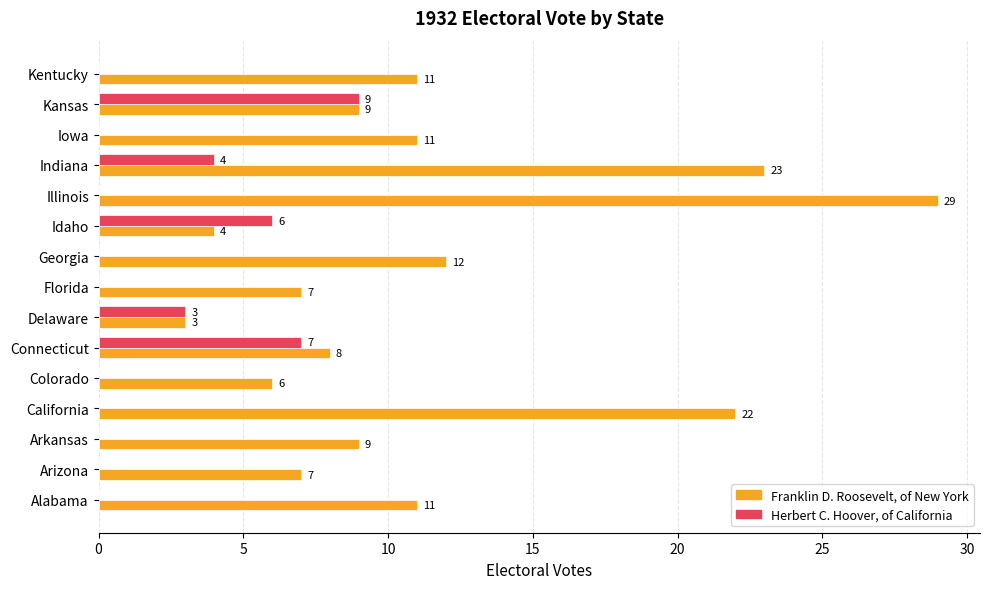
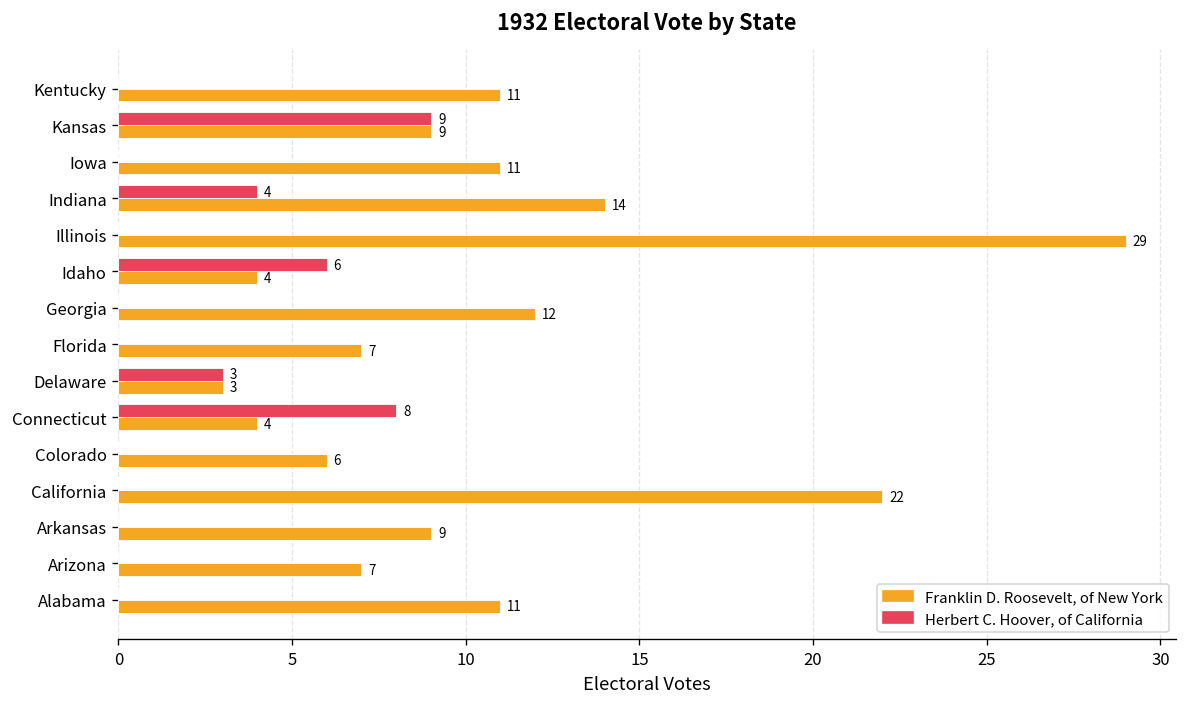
Franklin D. Roosevelt, of New York, Indiana: 23 -> 14
Herbert C. Hoover, of California, Connecticut: 7 -> 8
Franklin D. Roosevelt, of New York, Connecticut: 8 -> 4
